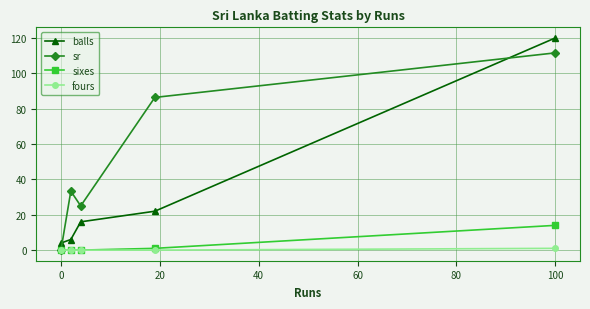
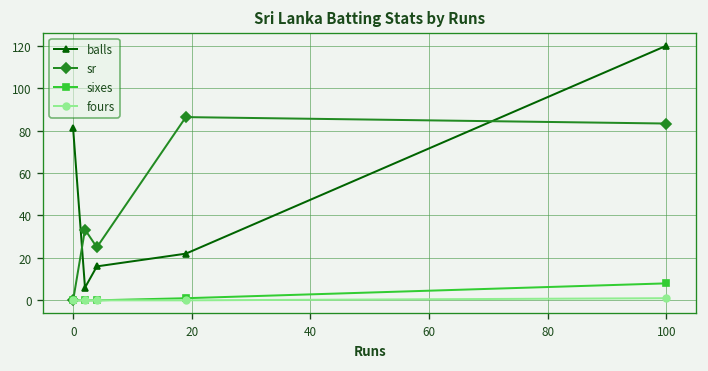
balls, 0: 4 -> 81
sr, 100: 112 -> 83
sixes, 100: 14 -> 8
